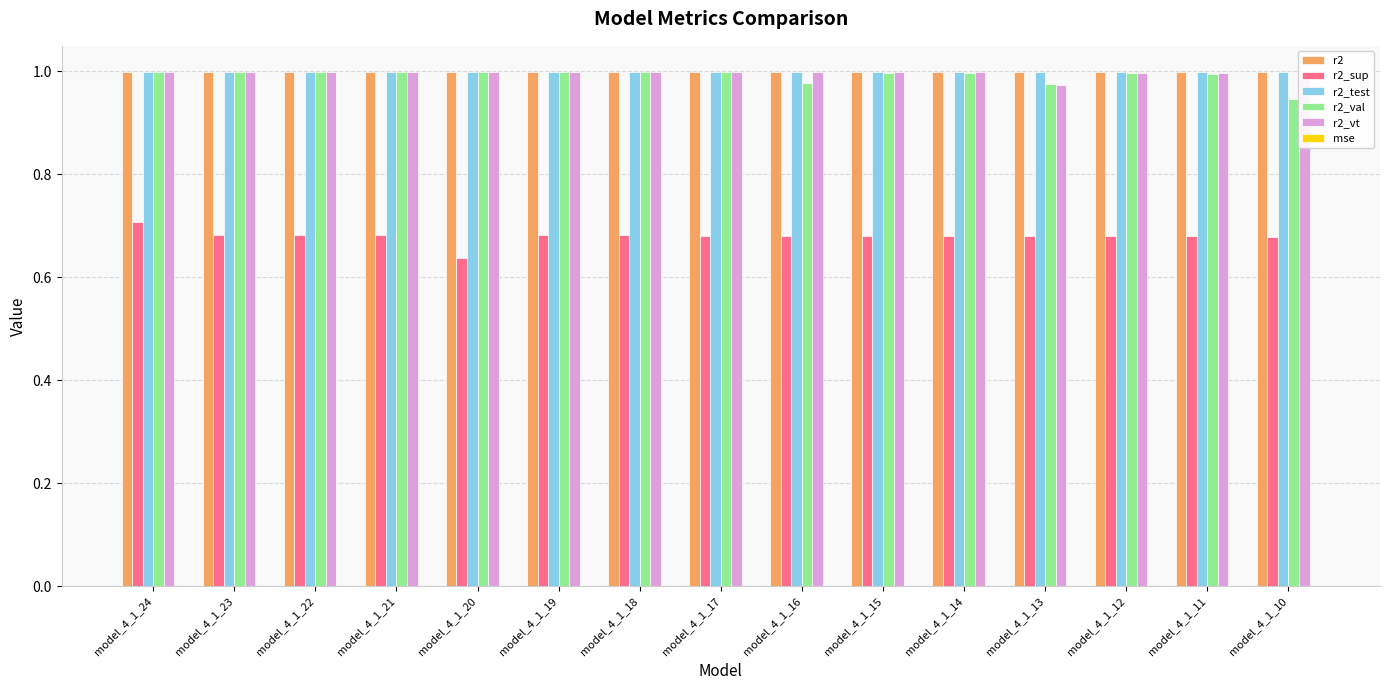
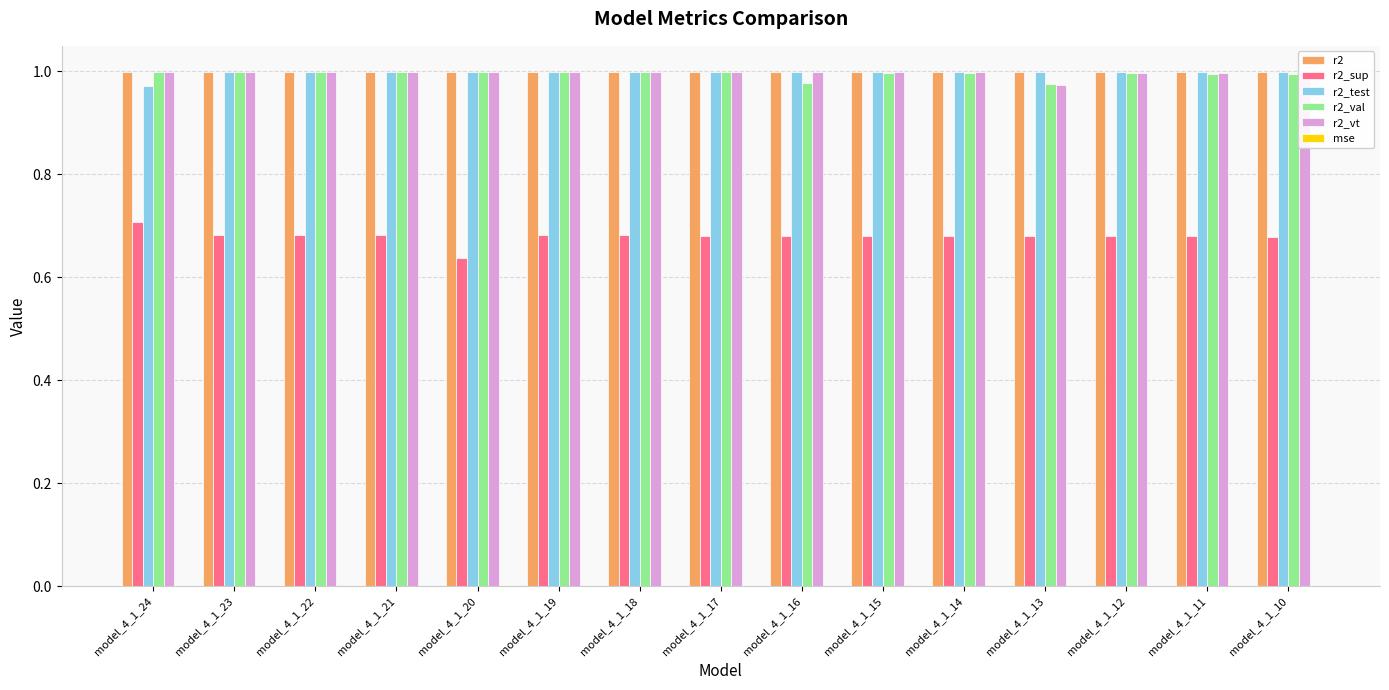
r2_test, model_4_1_24: 1.00 -> 0.97
r2_val, model_4_1_10: 0.95 -> 0.99
